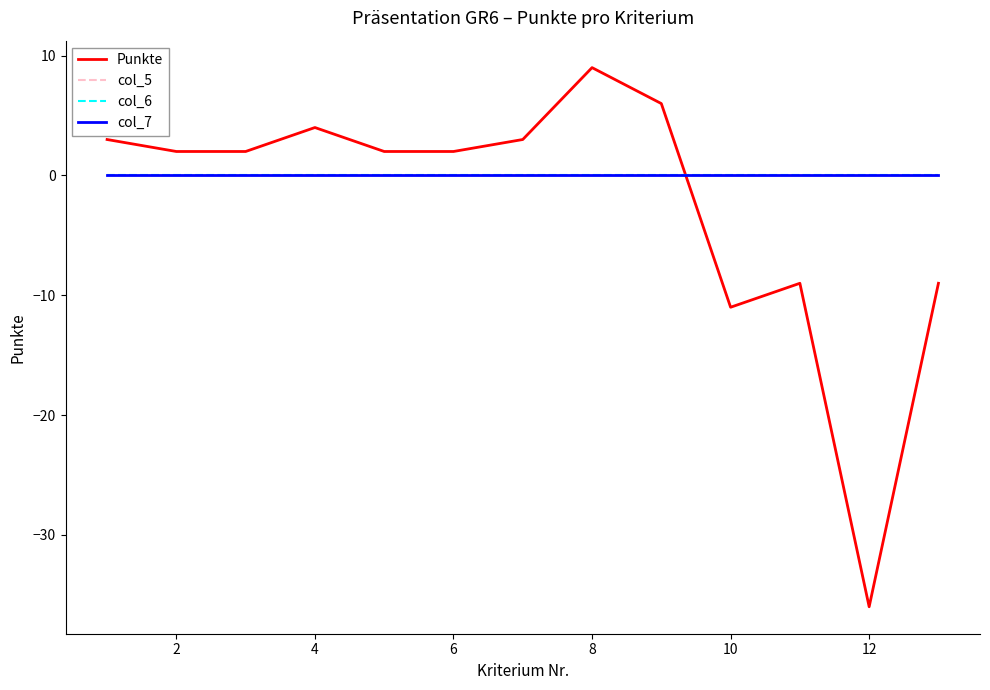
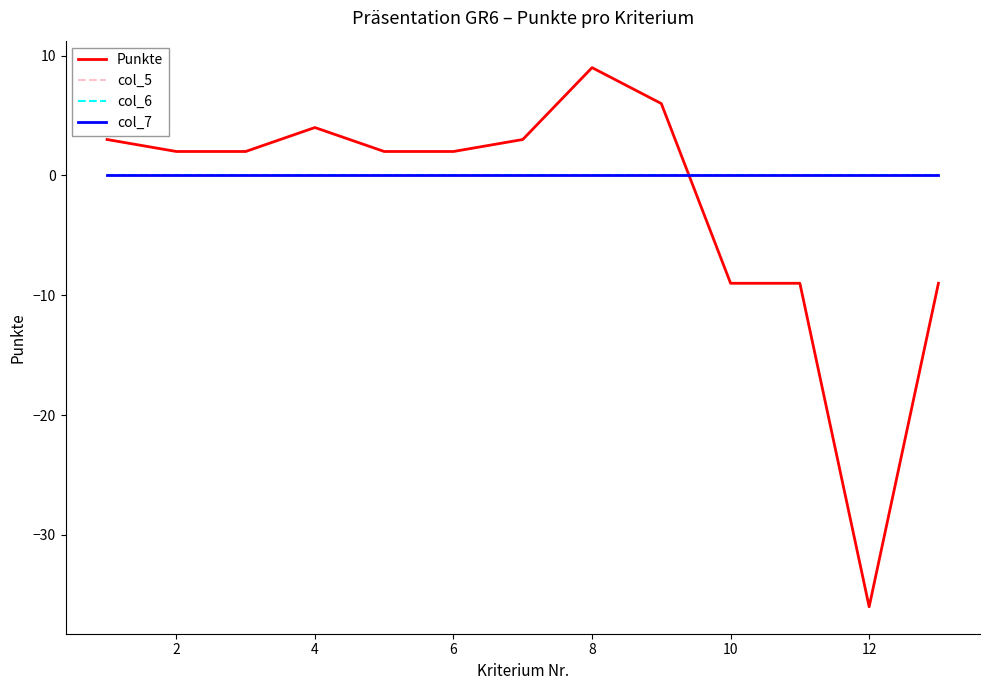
Punkte, 10: -11 -> -9
